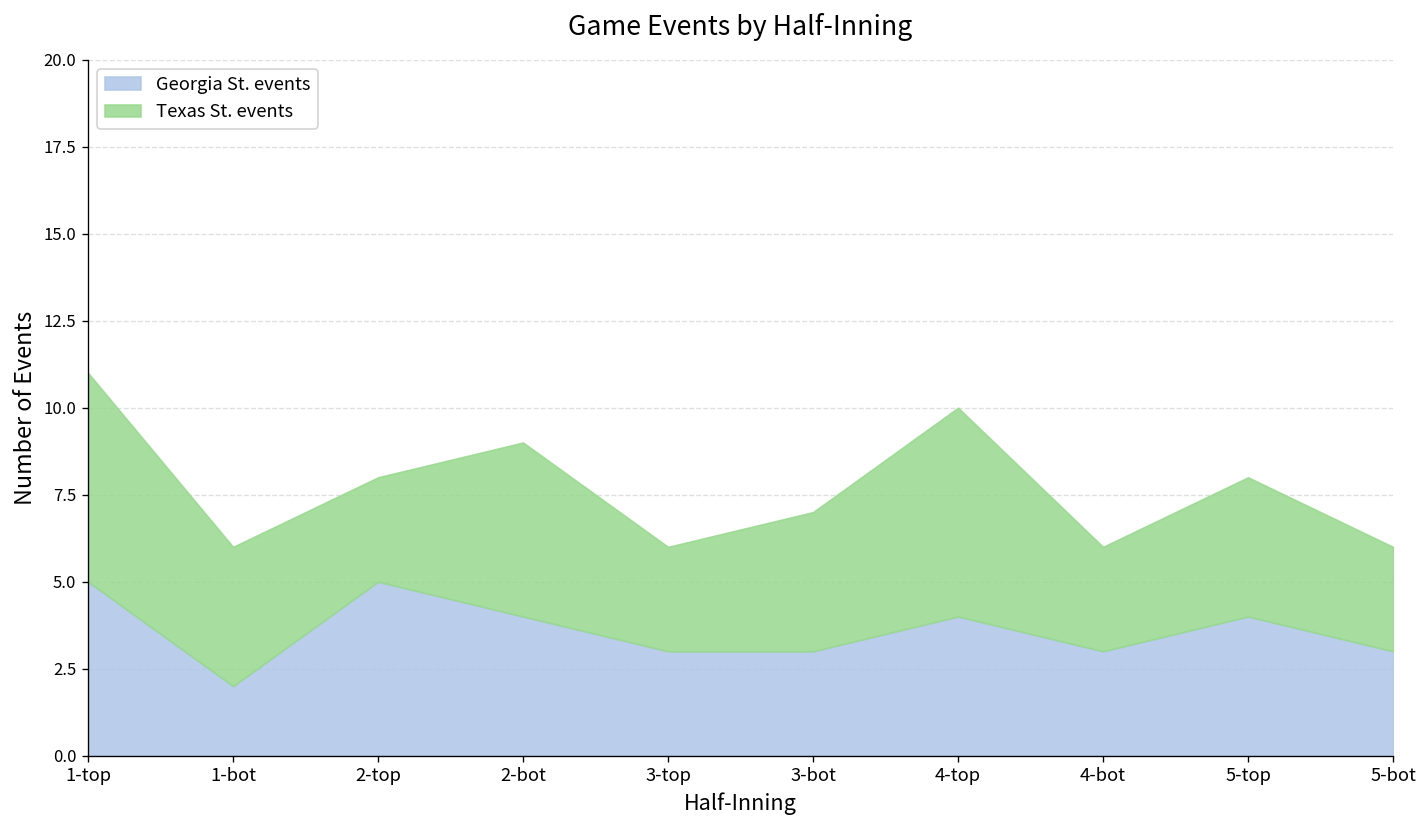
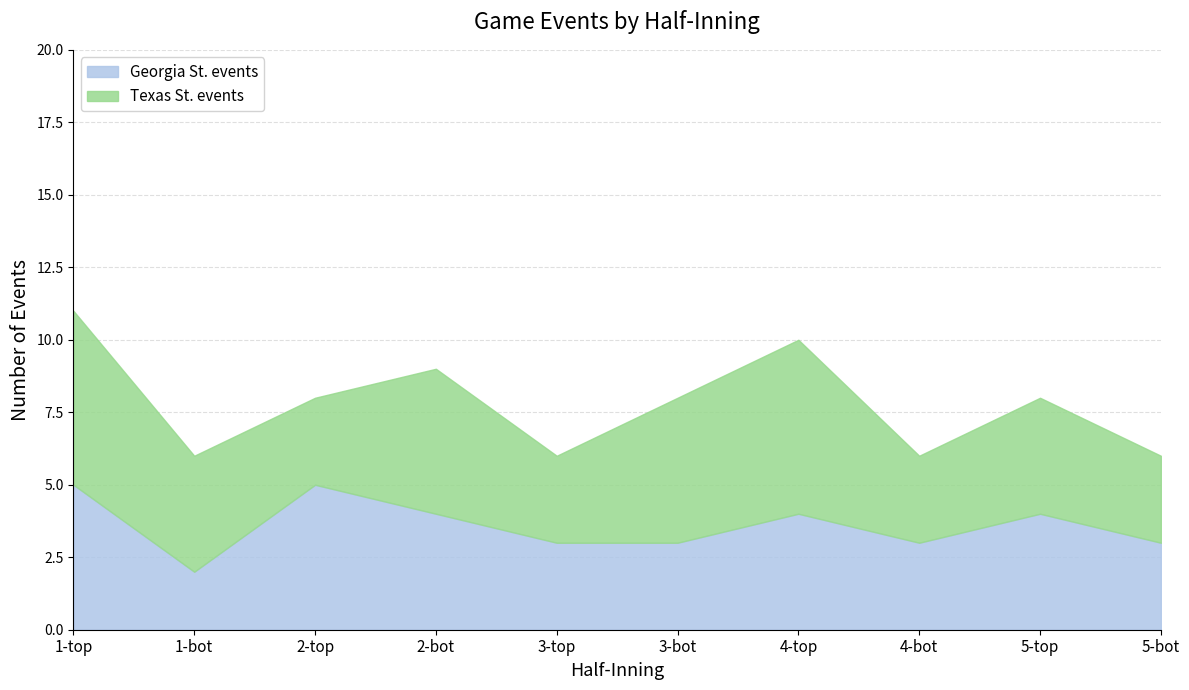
Texas St. events, 3-bot: 4 -> 5
